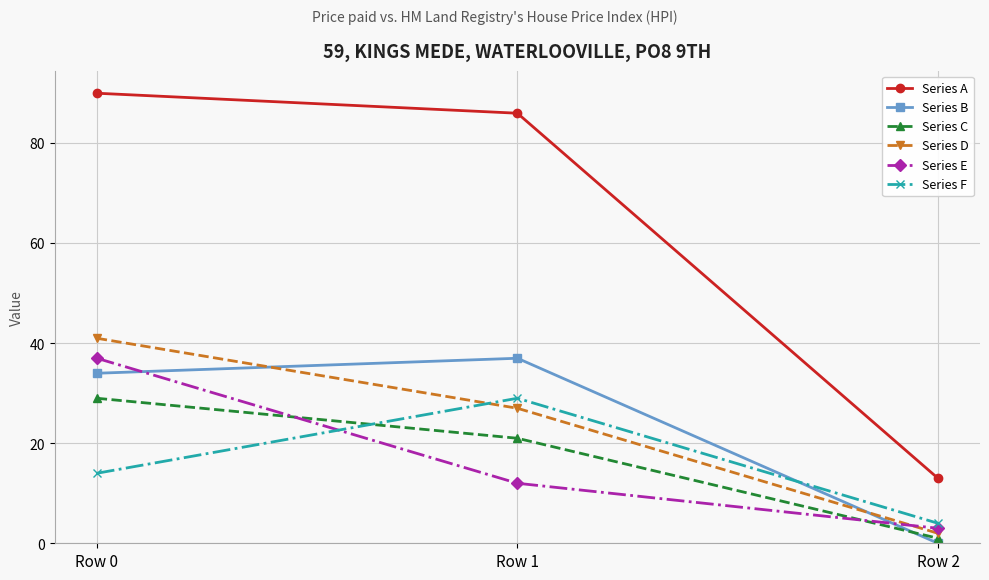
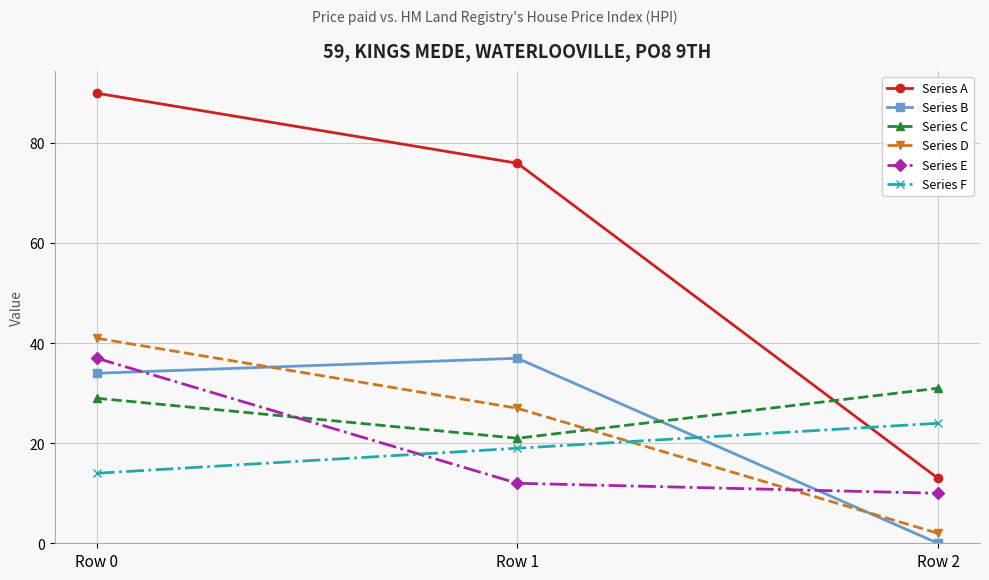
Series A, Row 1: 86 -> 76
Series F, Row 1: 29 -> 19
Series C, Row 2: 1 -> 31
Series E, Row 2: 3 -> 10
Series F, Row 2: 4 -> 24
